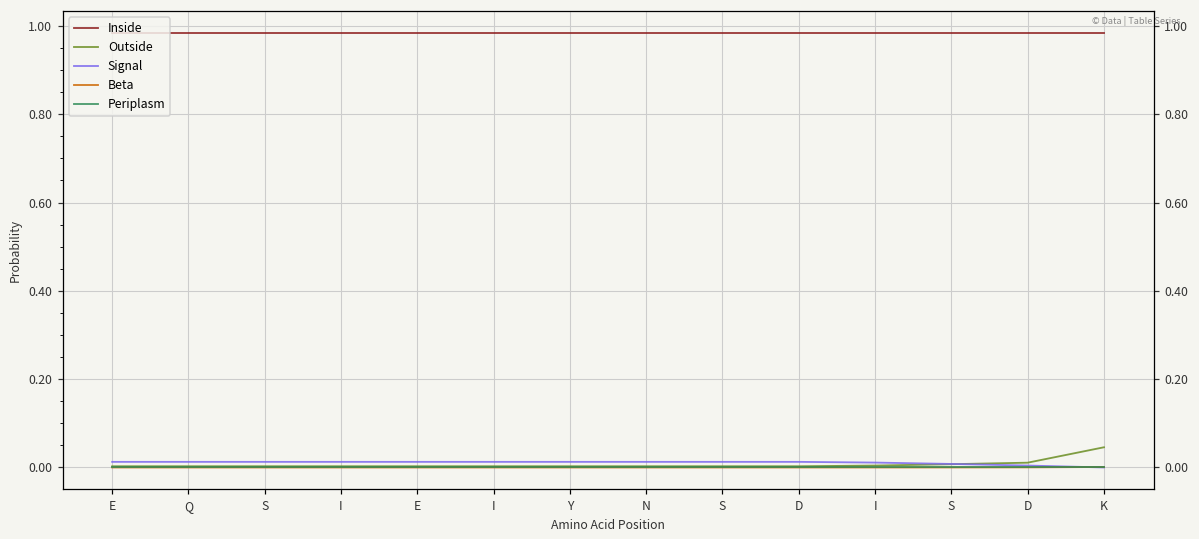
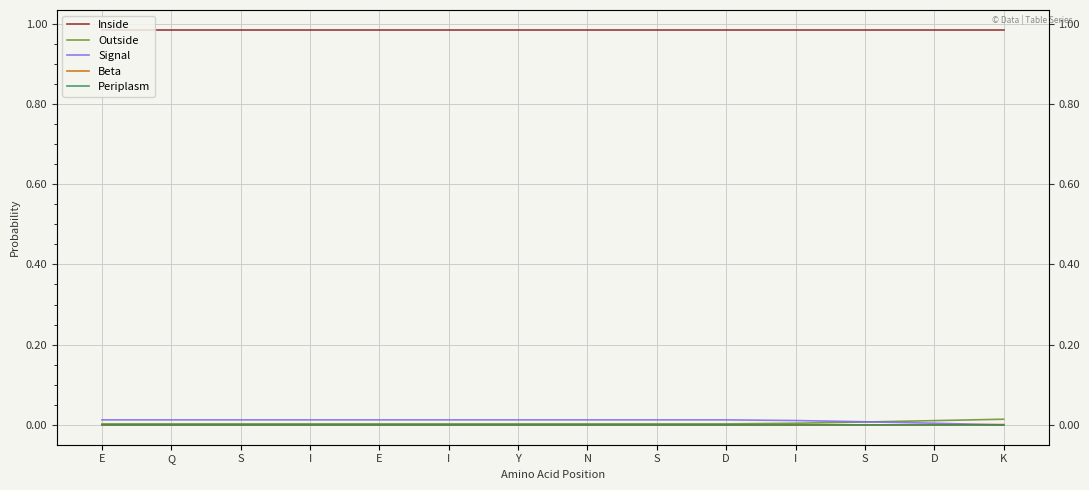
Outside, K: 0.05 -> 0.01
